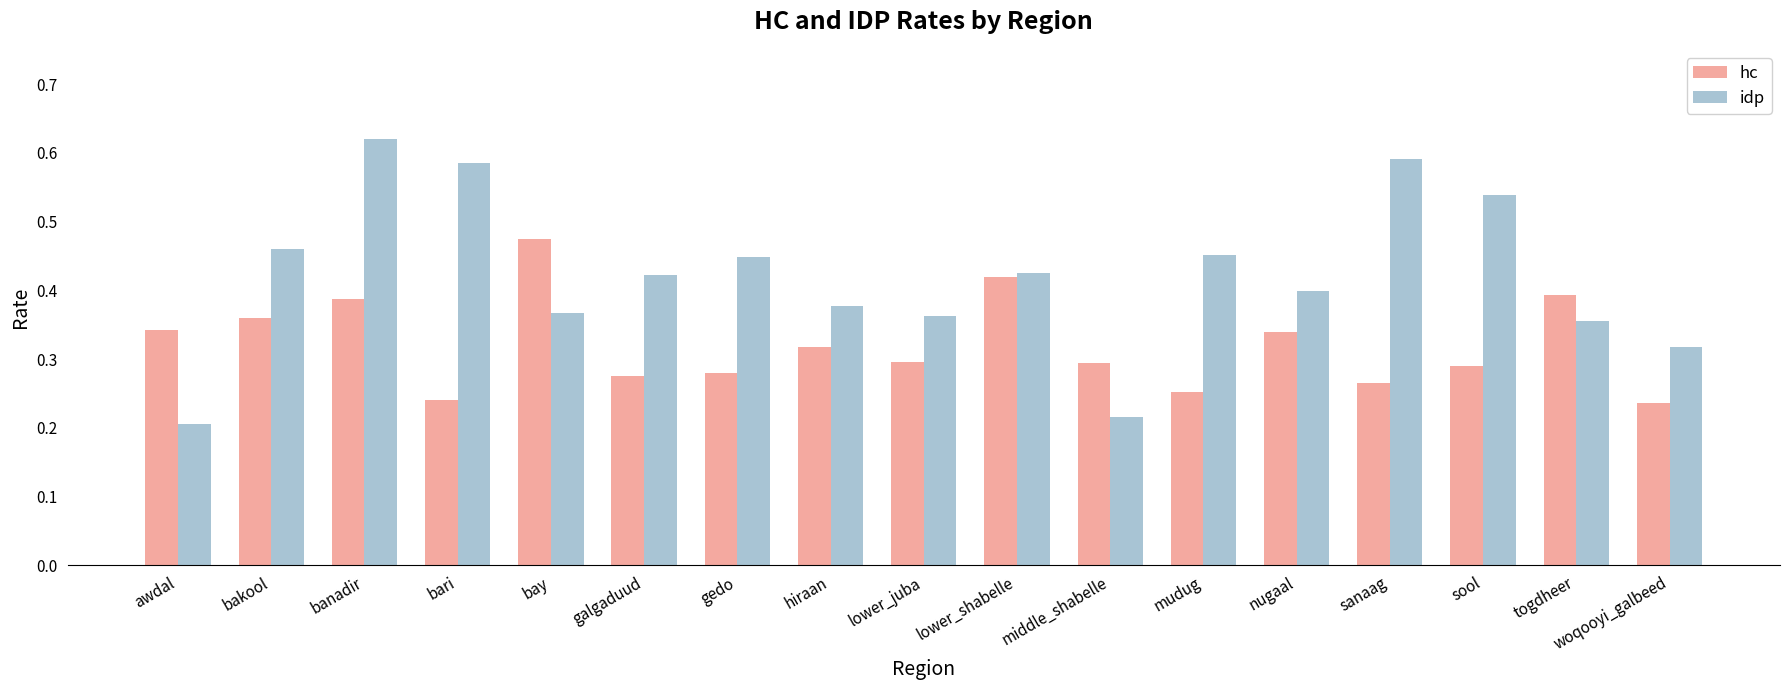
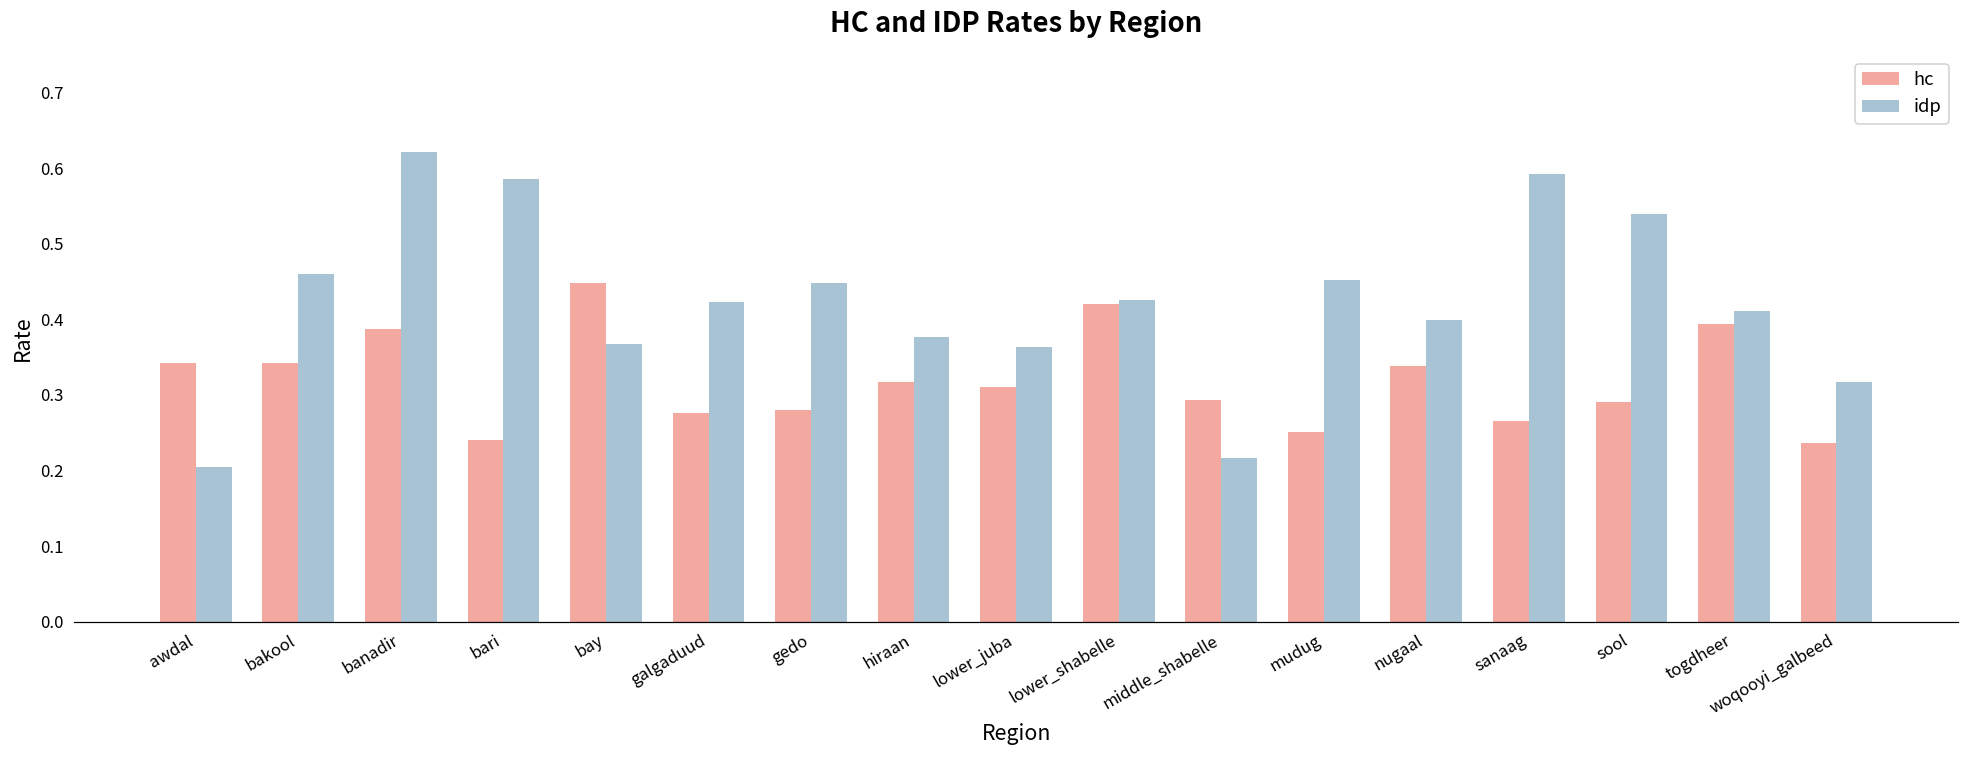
hc, bakool: 0.36 -> 0.34
hc, bay: 0.48 -> 0.45
hc, lower_juba: 0.30 -> 0.31
idp, togdheer: 0.36 -> 0.41
